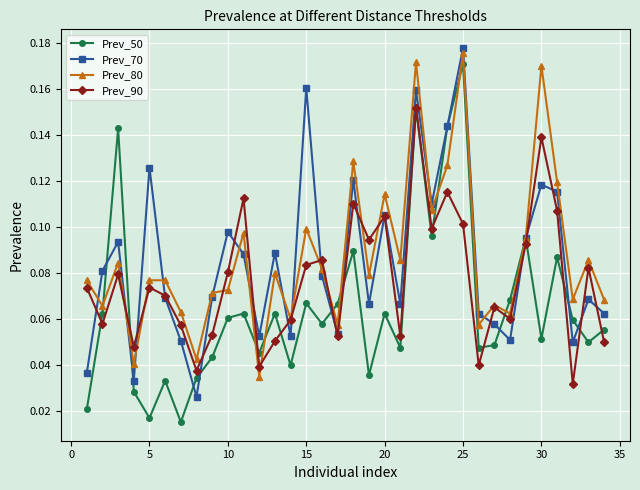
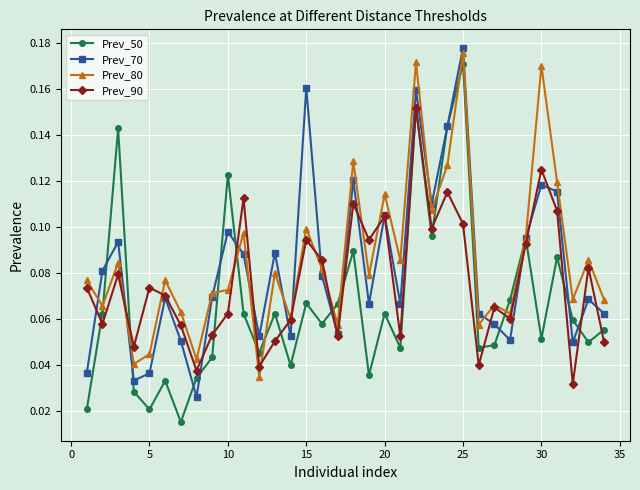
Prev_50, 5: 0.017 -> 0.021
Prev_70, 5: 0.126 -> 0.037
Prev_80, 5: 0.077 -> 0.045
Prev_50, 10: 0.061 -> 0.123
Prev_90, 10: 0.080 -> 0.063
Prev_90, 15: 0.084 -> 0.095
Prev_90, 30: 0.139 -> 0.125
